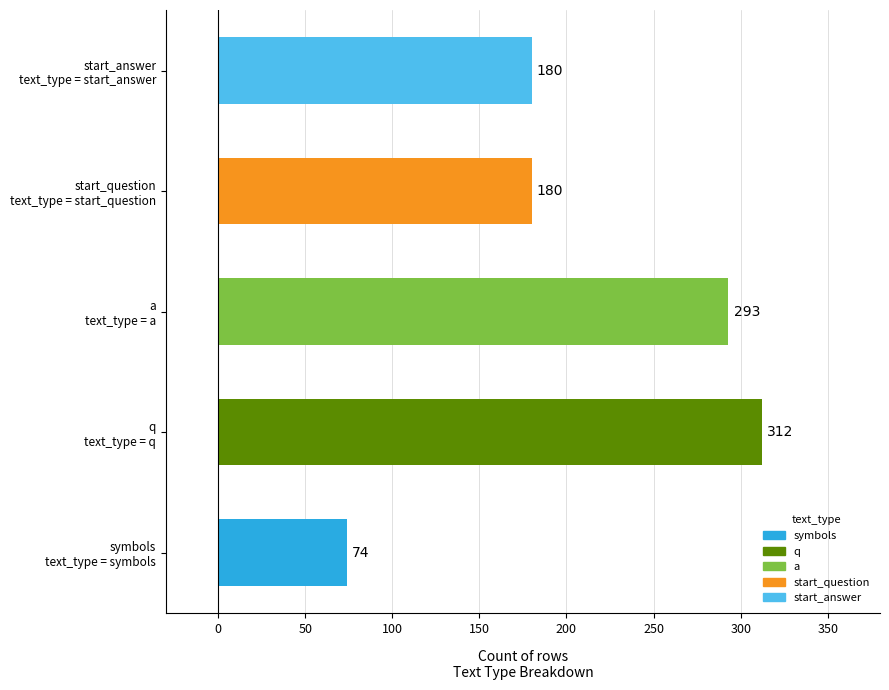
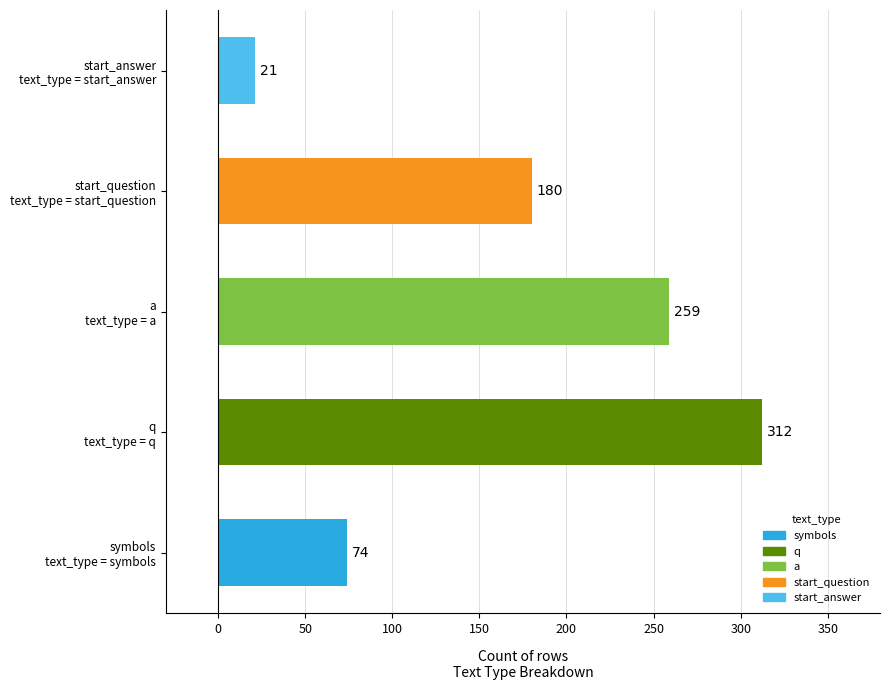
start_answer text_type = start_answer: 180 -> 21
a text_type = a: 293 -> 259
